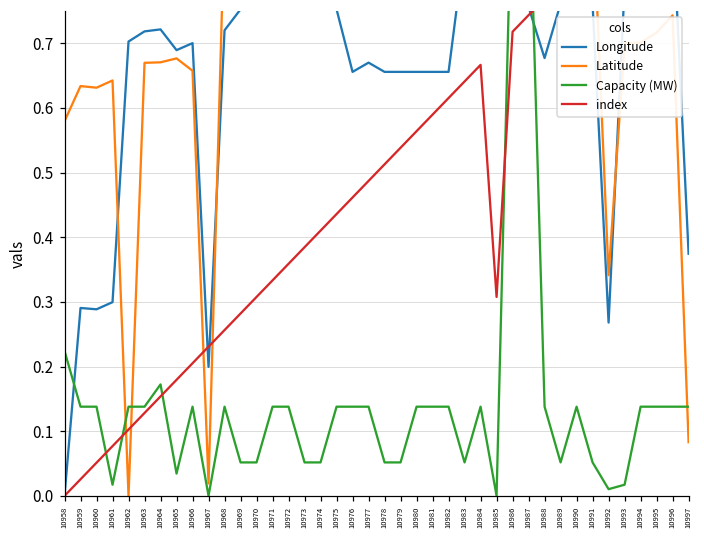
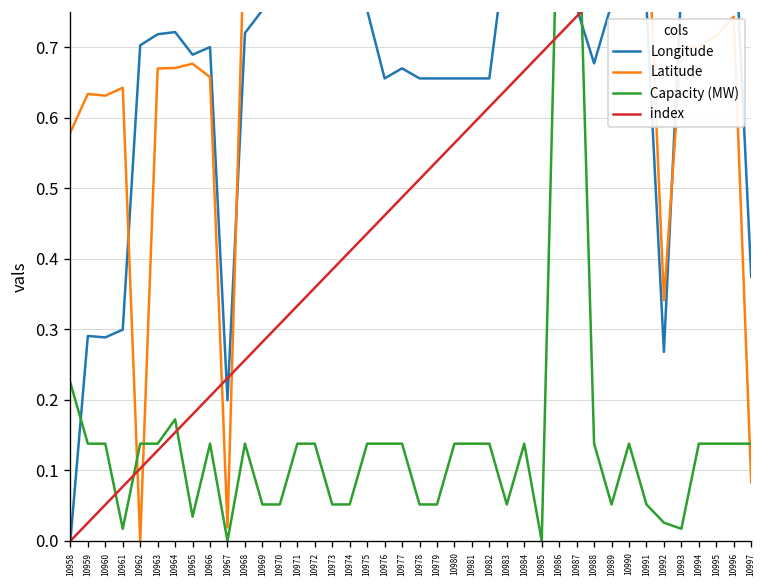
index, 10985: 0.31 -> 0.69
Capacity (MW), 10992: 0.01 -> 0.03
